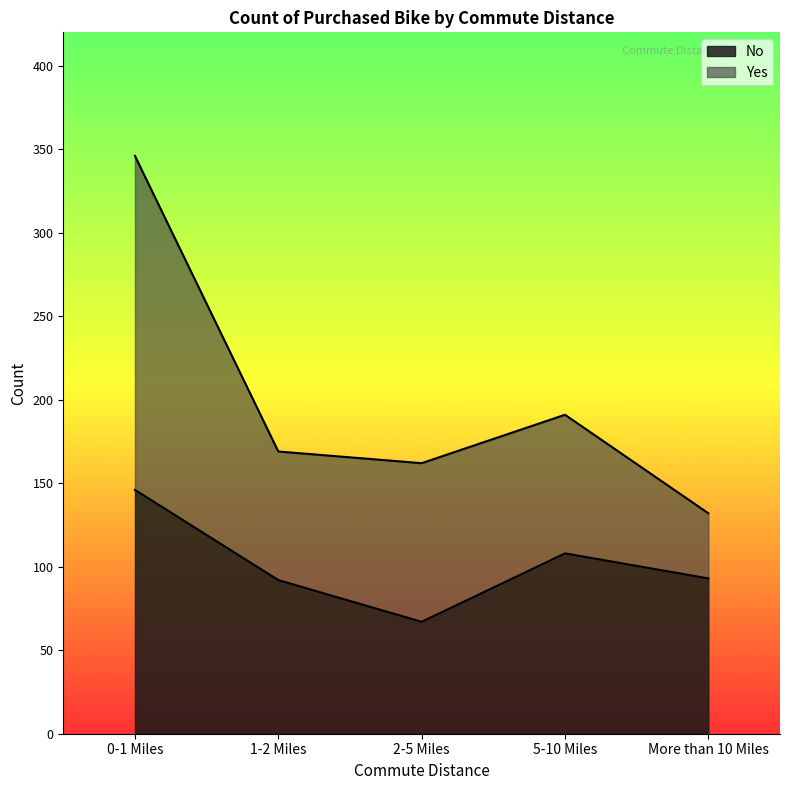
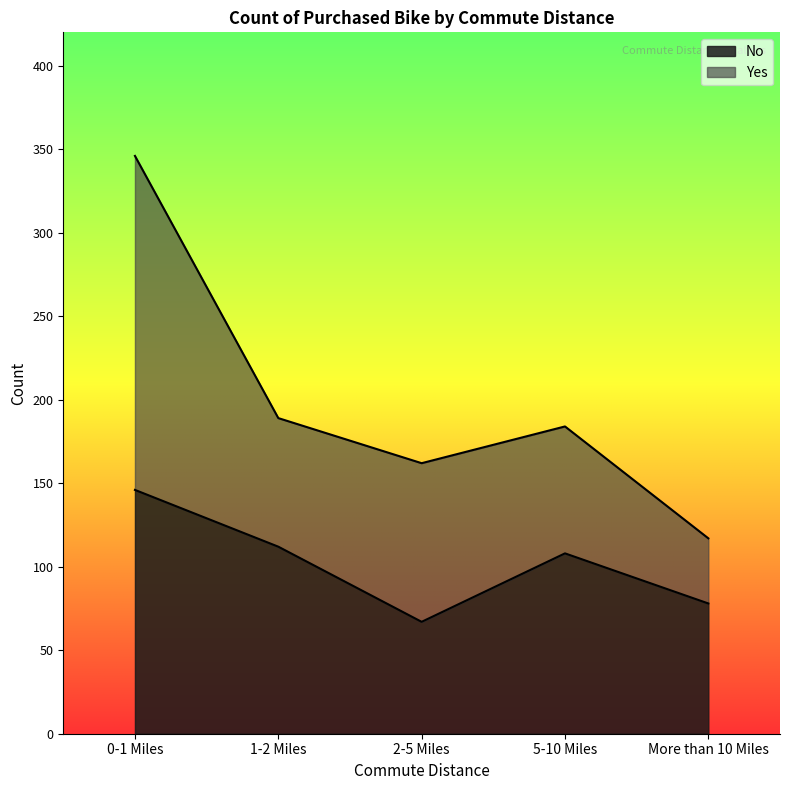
No, 1-2 Miles: 92 -> 112
Yes, 5-10 Miles: 83 -> 76
No, More than 10 Miles: 93 -> 78
